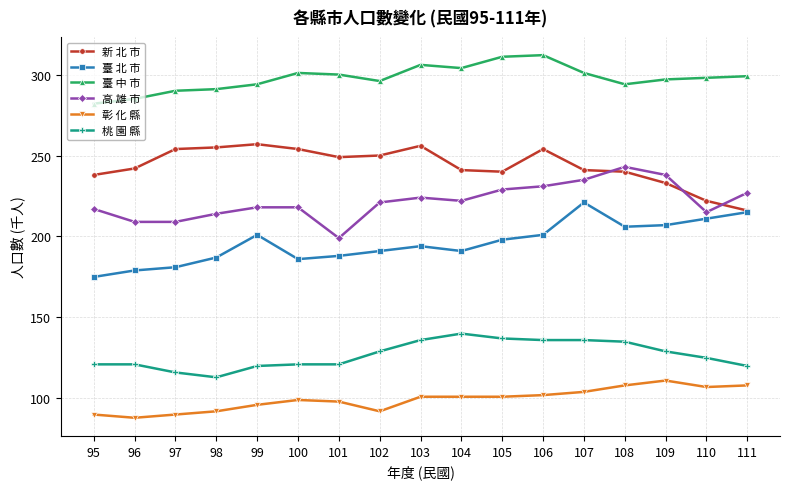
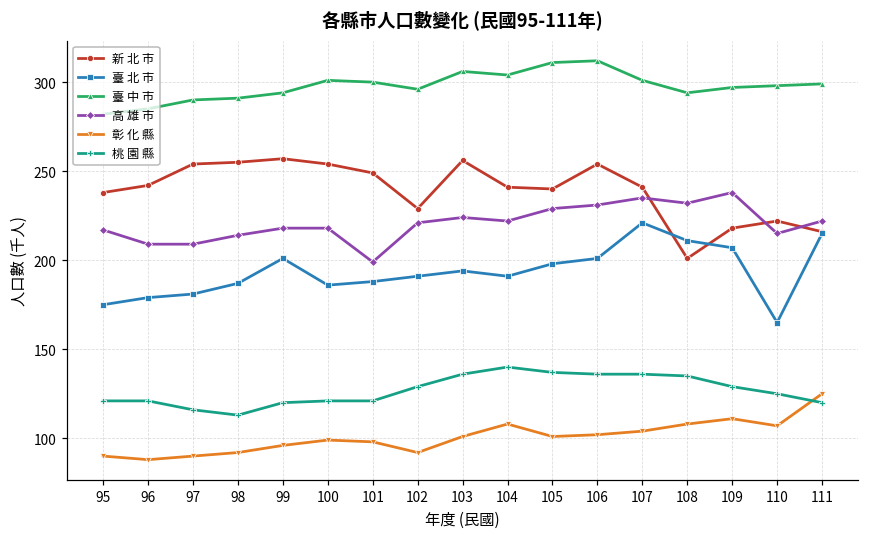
新 北 市, 102: 250 -> 229
彰 化 縣, 104: 101 -> 108
新 北 市, 108: 240 -> 201
臺 北 市, 108: 206 -> 211
高 雄 市, 108: 243 -> 232
新 北 市, 109: 233 -> 218
臺 北 市, 110: 211 -> 165
高 雄 市, 111: 227 -> 222
彰 化 縣, 111: 108 -> 125
